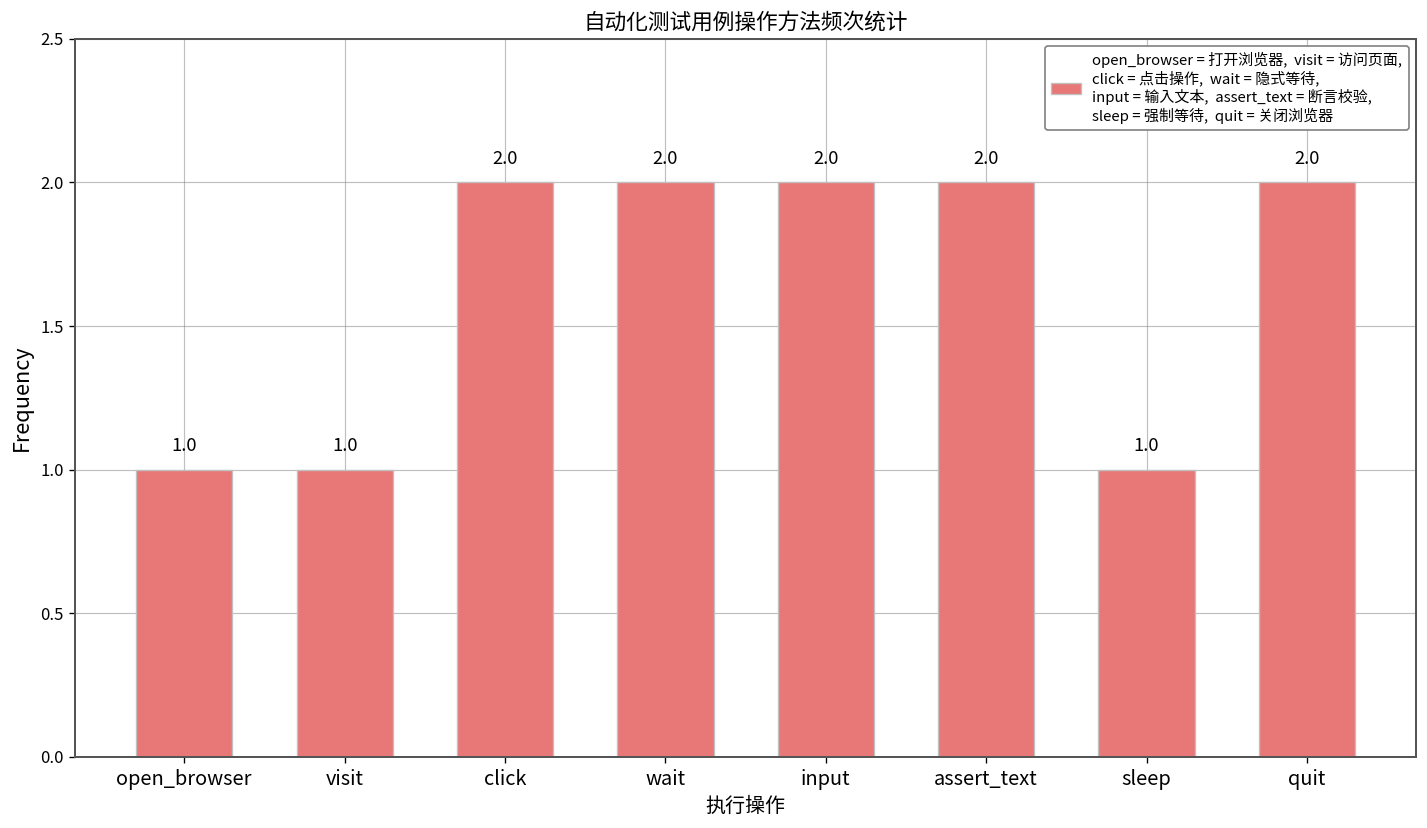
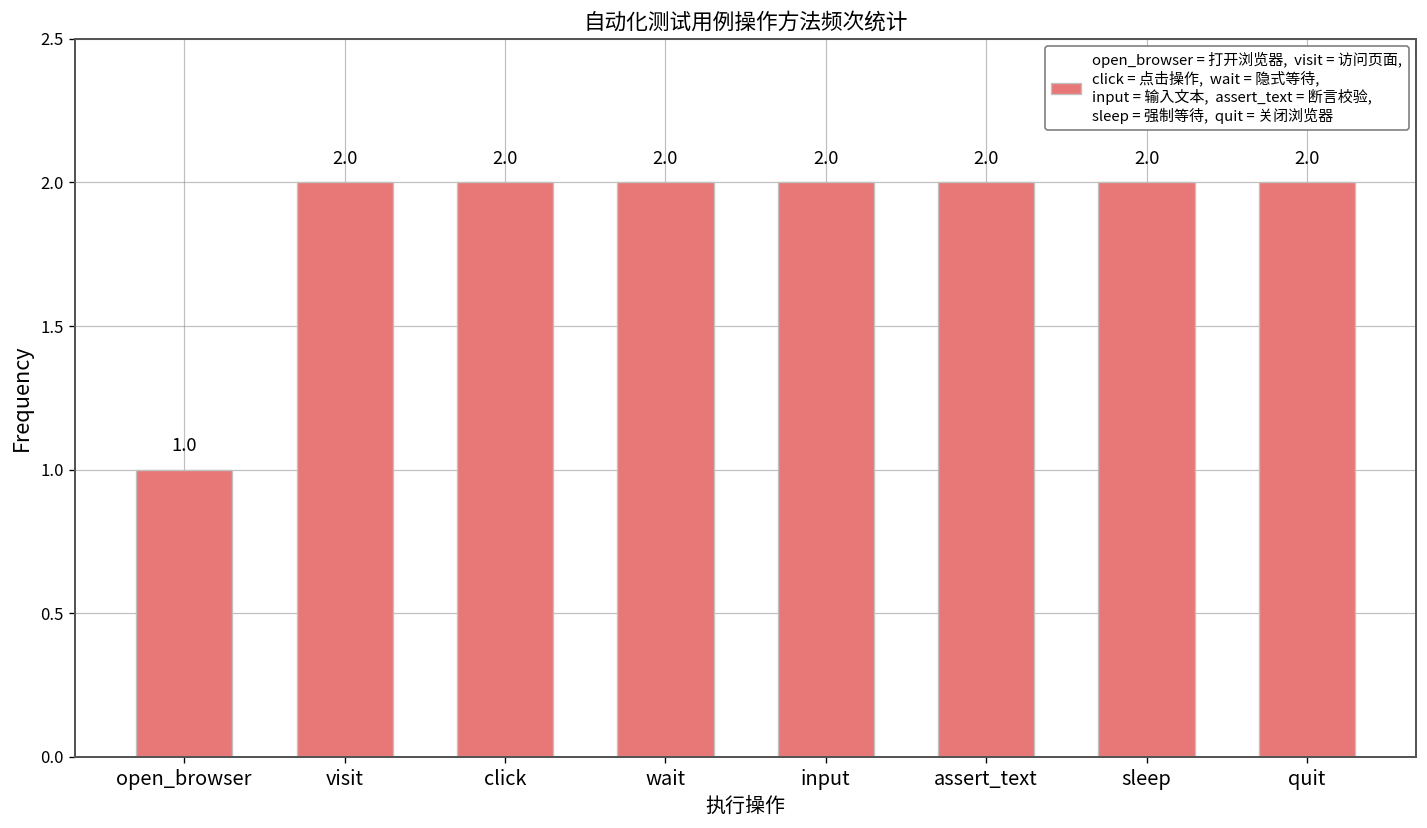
visit: 1.0 -> 2.0
sleep: 1.0 -> 2.0
